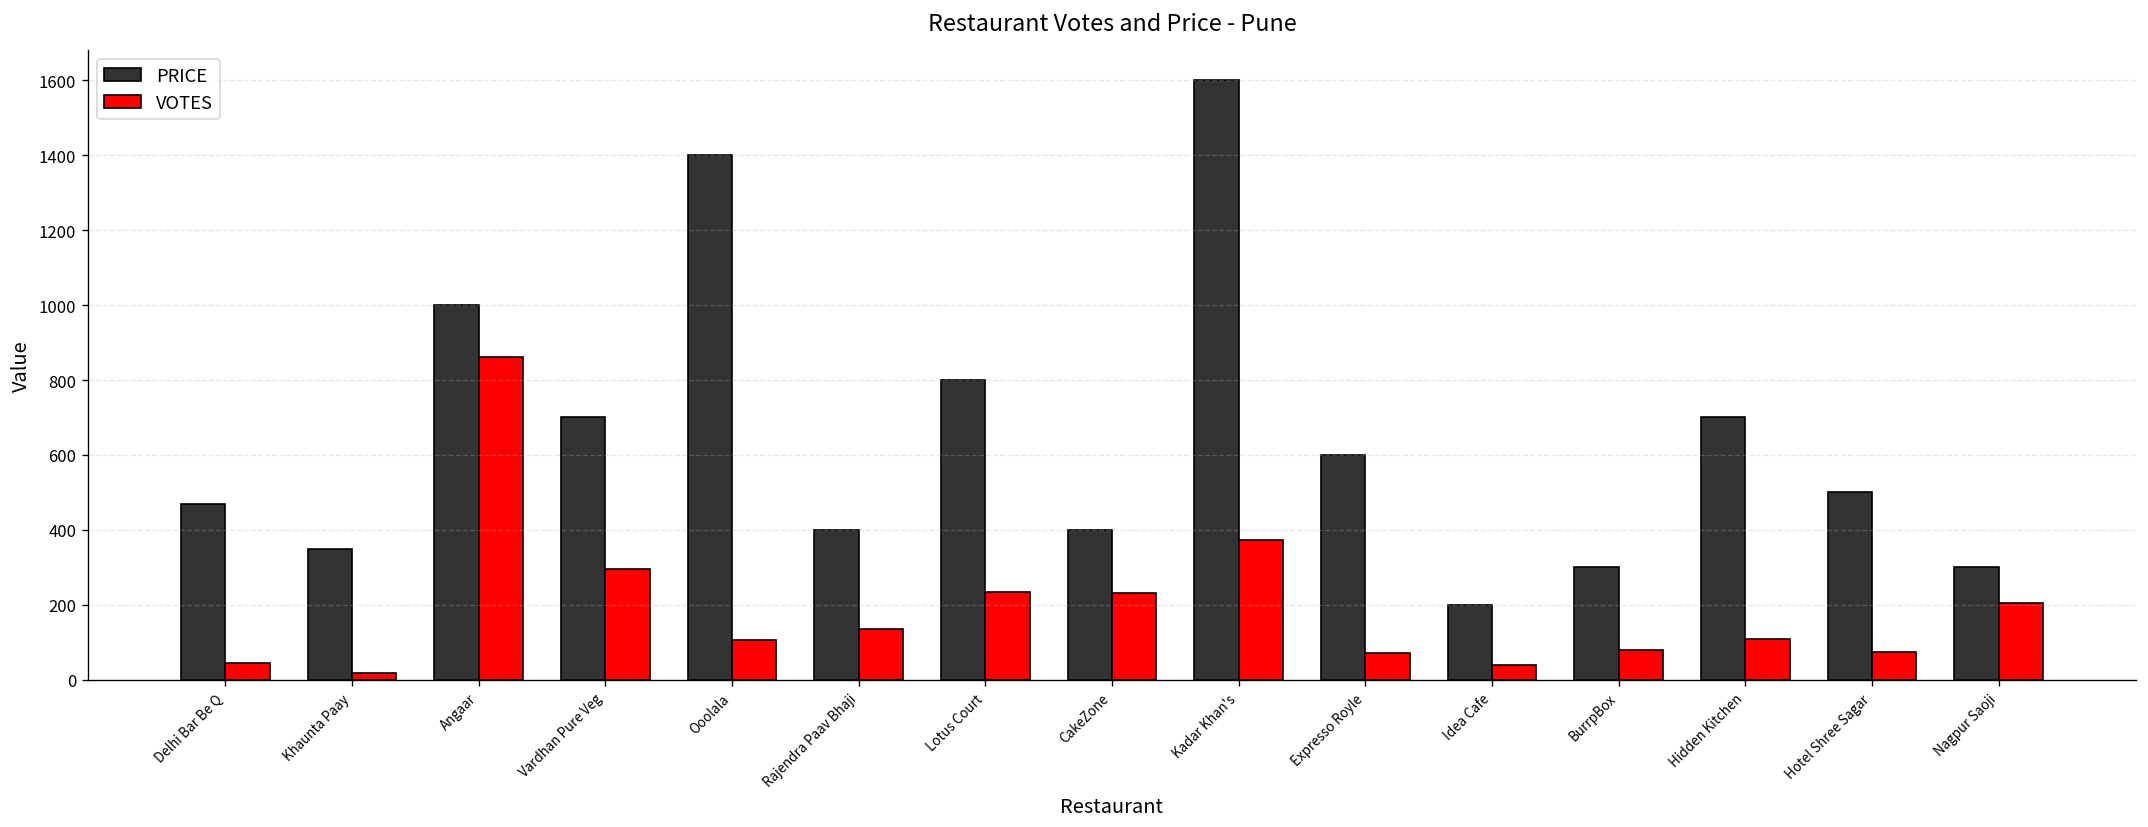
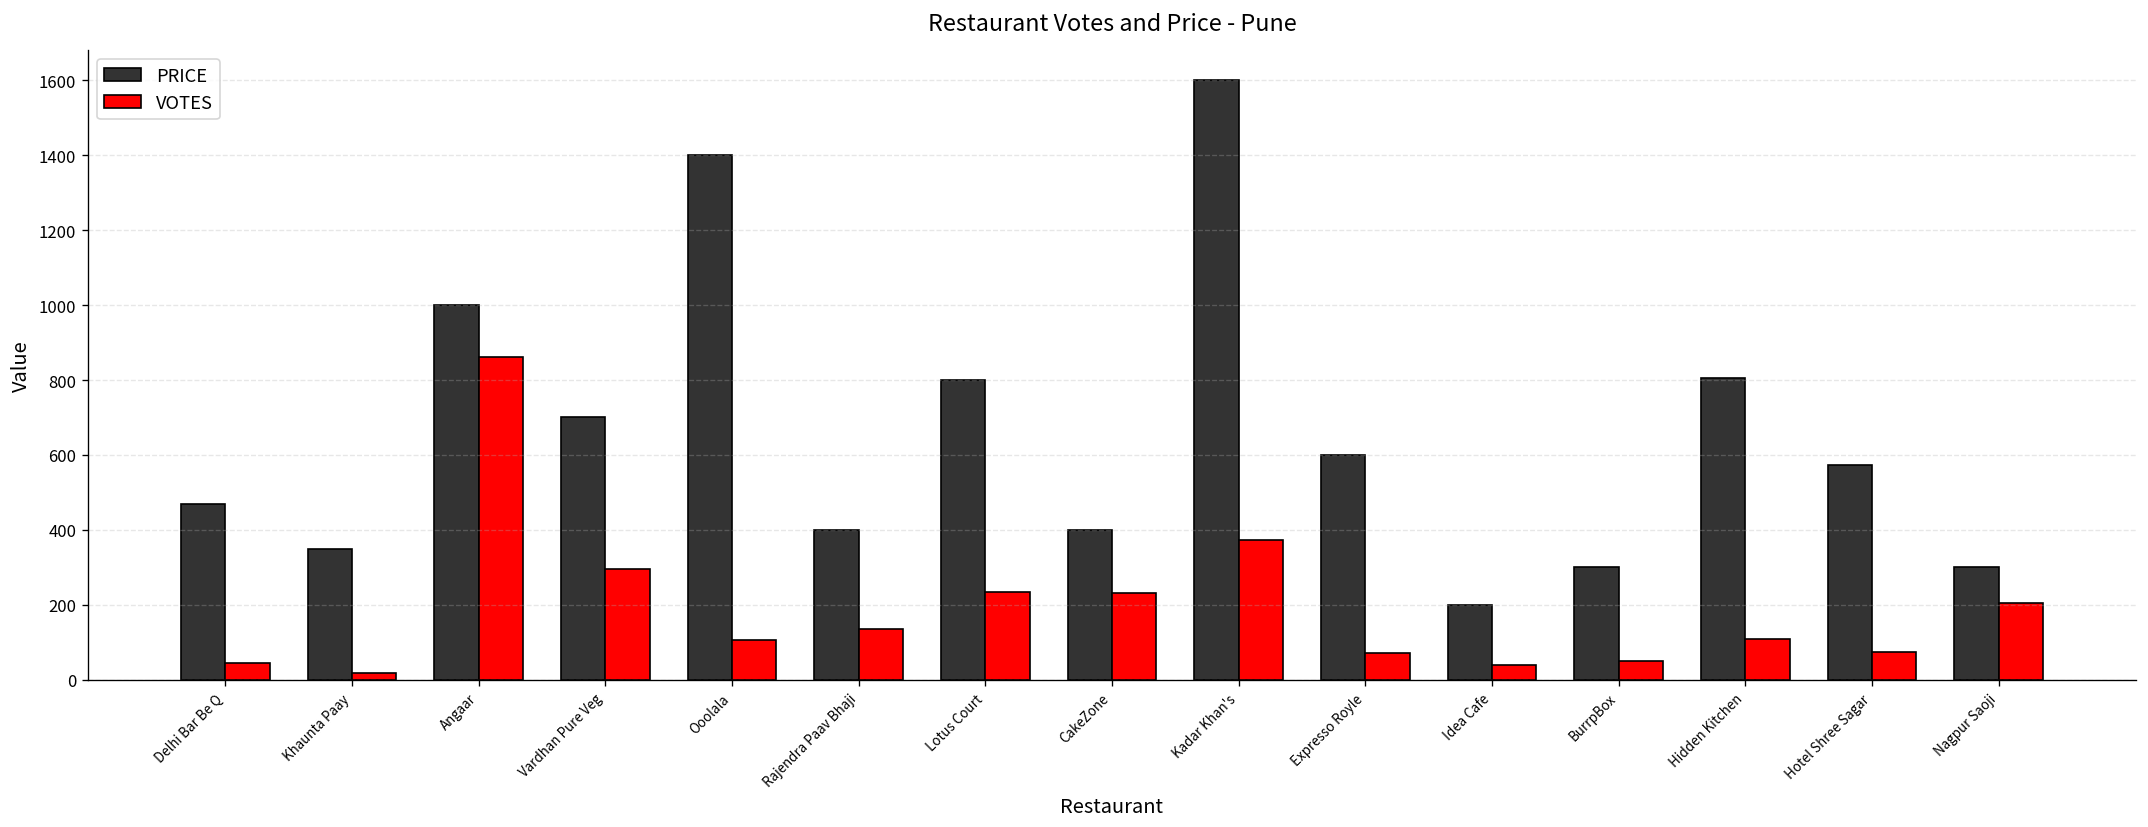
VOTES, BurrpBox: 80 -> 50
PRICE, Hidden Kitchen: 700 -> 810
PRICE, Hotel Shree Sagar: 500 -> 570
